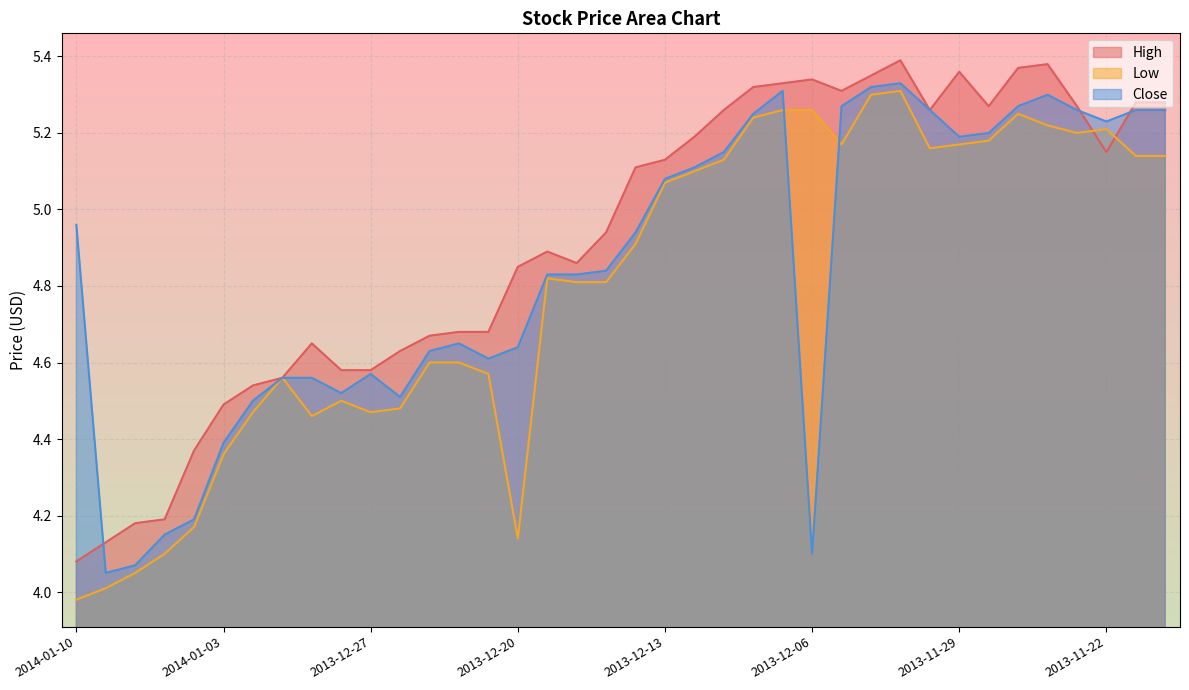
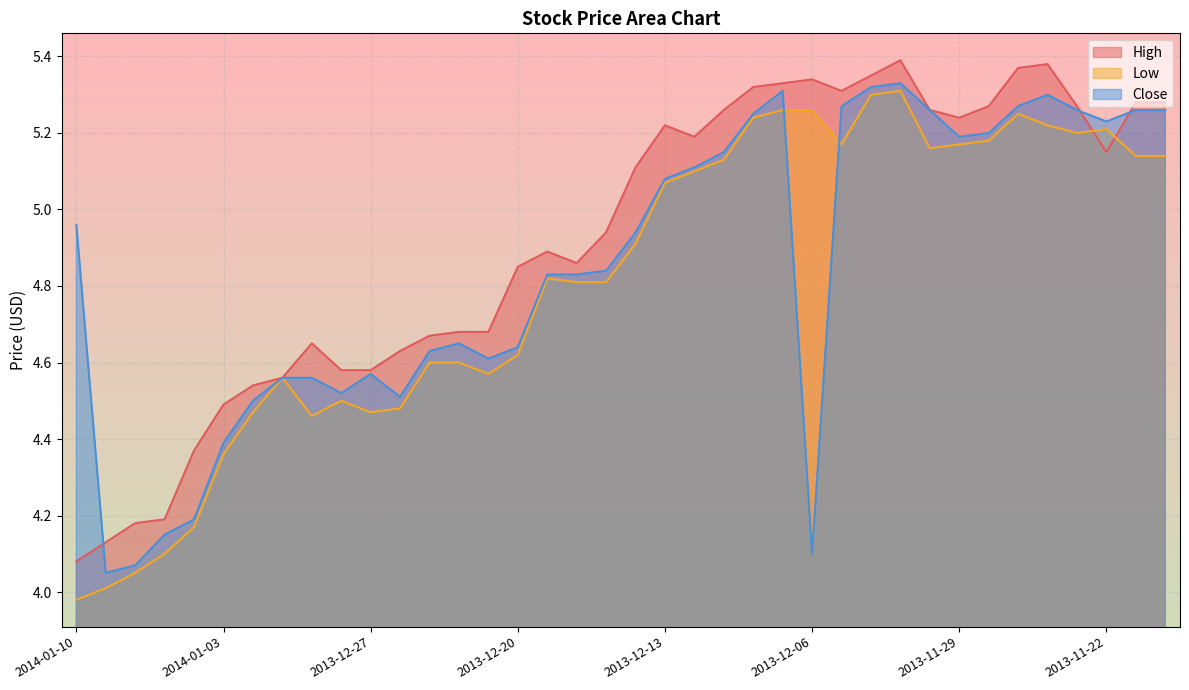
Low, 2013-12-20: 4.14 -> 4.62
High, 2013-12-13: 5.13 -> 5.22
High, 2013-11-29: 5.36 -> 5.24
